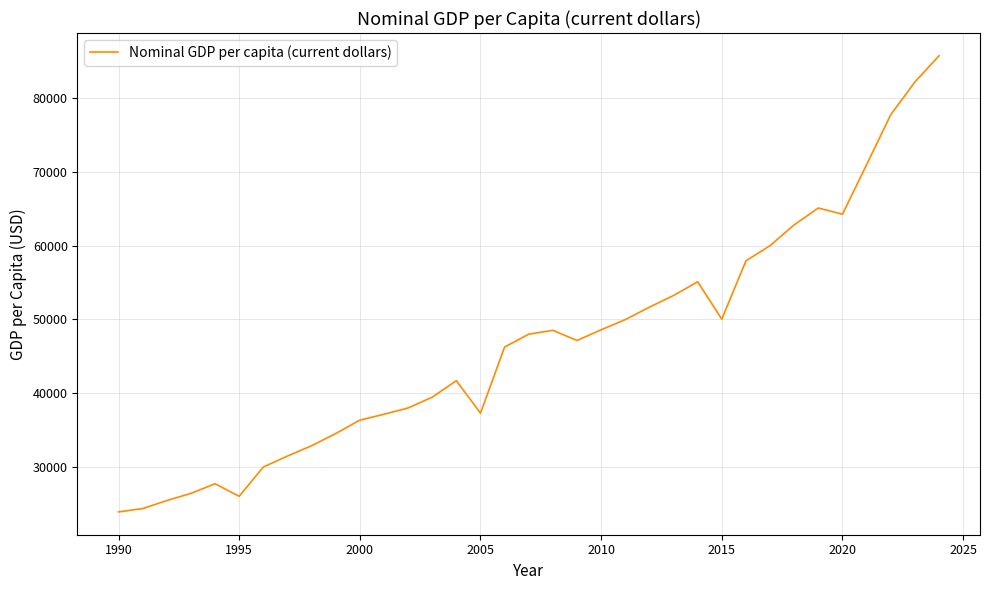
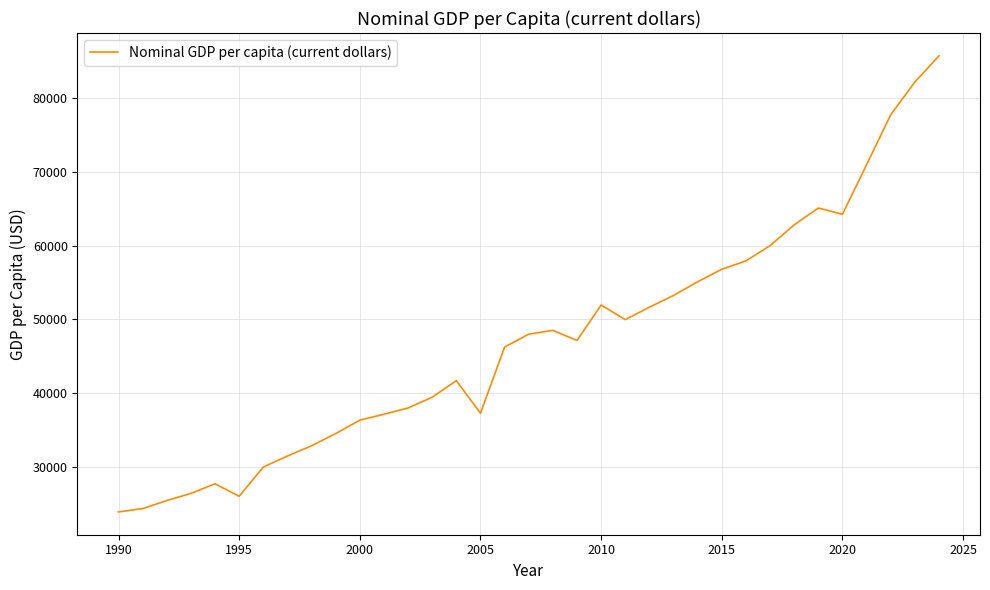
2010: 49000 -> 52000
2015: 50000 -> 57000
